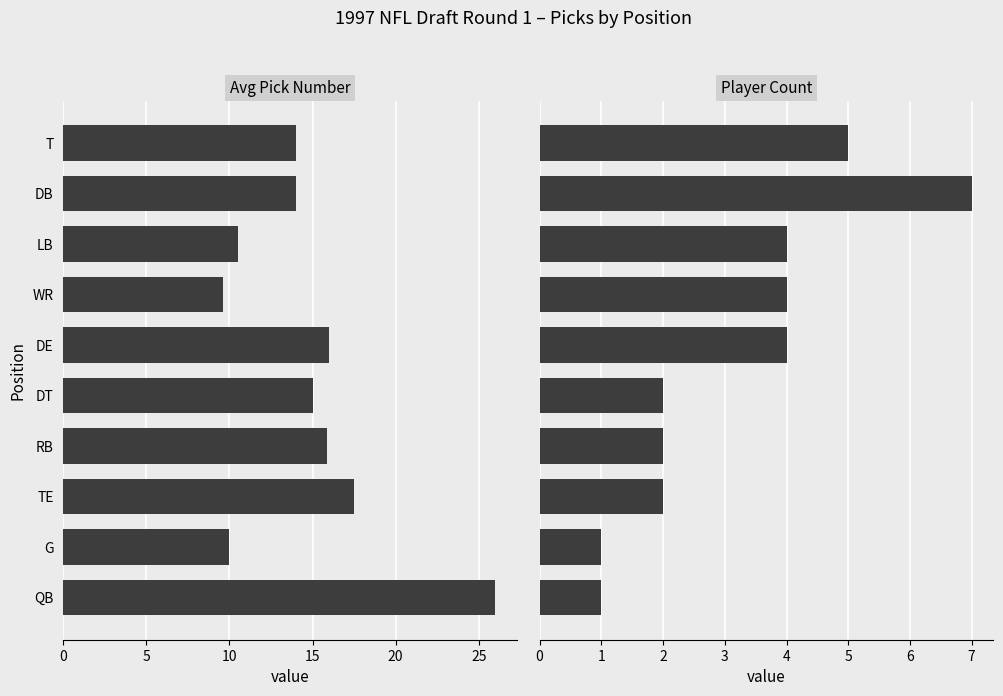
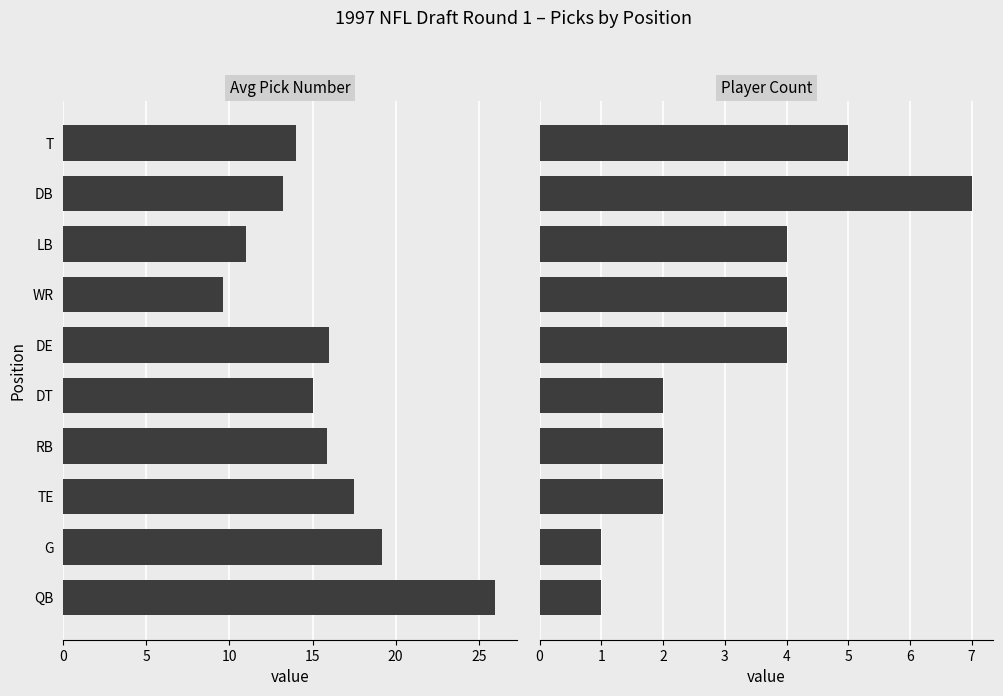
Avg Pick Number, DB: 14.0 -> 13.2
Avg Pick Number, LB: 10.5 -> 11.0
Avg Pick Number, G: 10.0 -> 19.2
